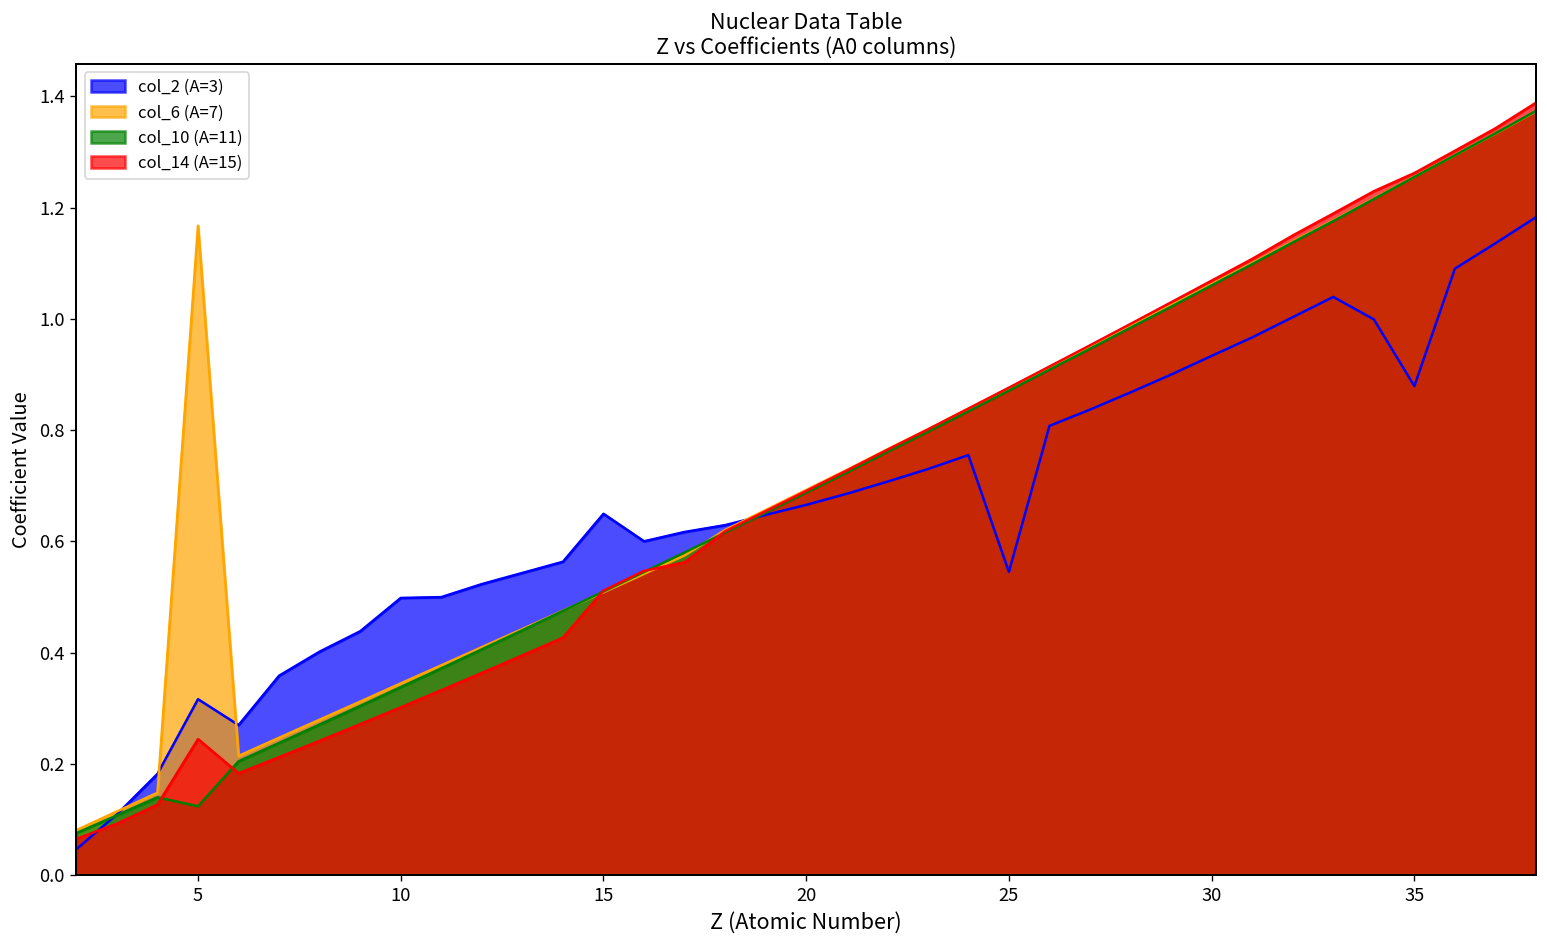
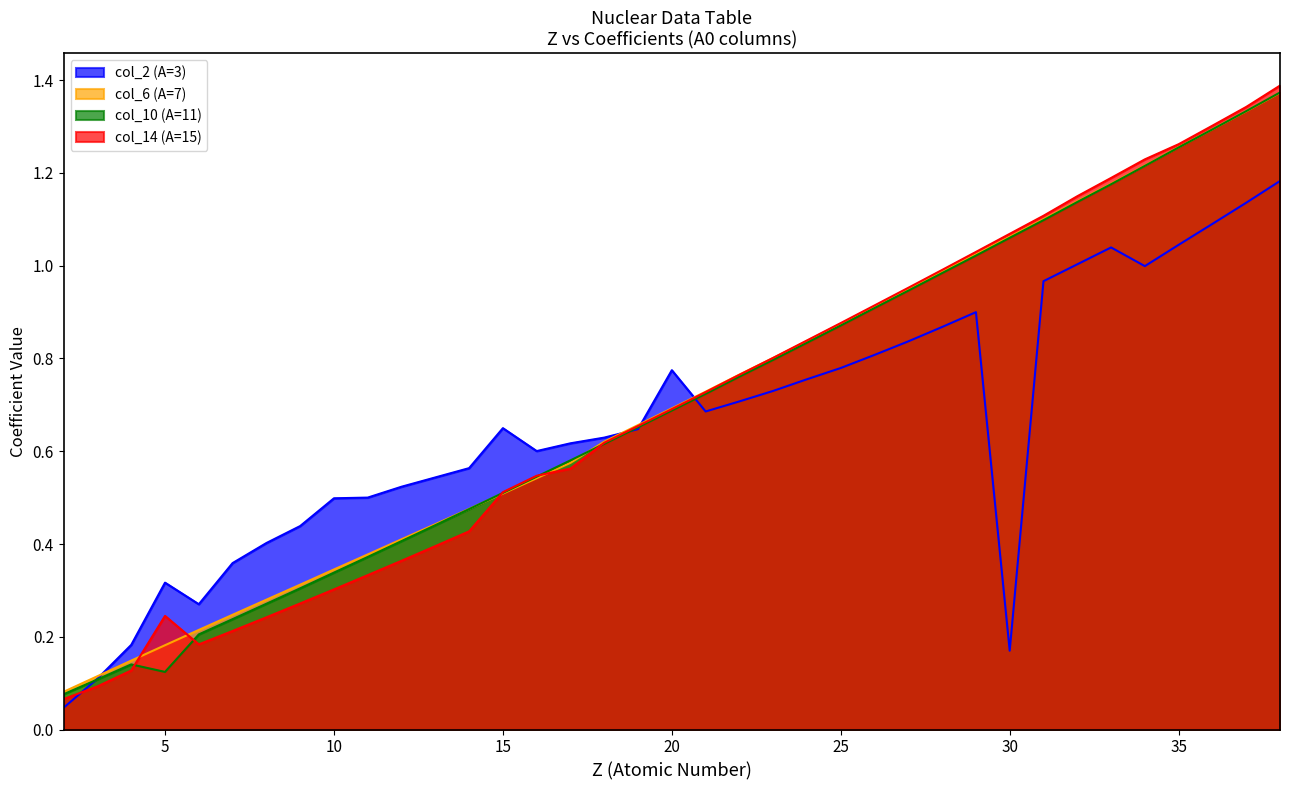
col_6 (A=7), 5: 1.17 -> 0.18
col_2 (A=3), 20: 0.67 -> 0.77
col_2 (A=3), 25: 0.55 -> 0.78
col_2 (A=3), 30: 0.93 -> 0.17
col_2 (A=3), 35: 0.88 -> 1.05
